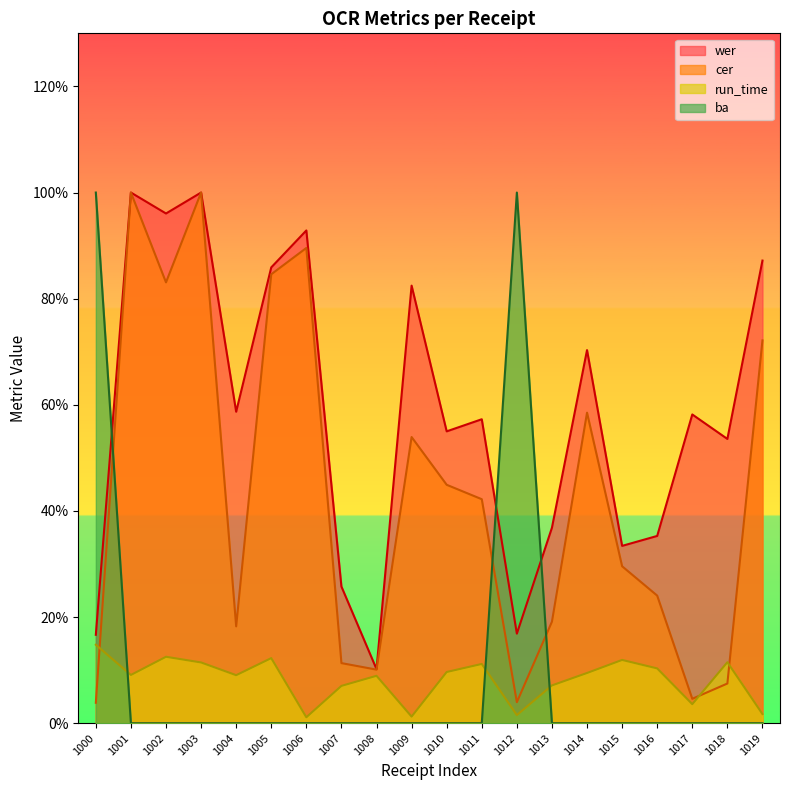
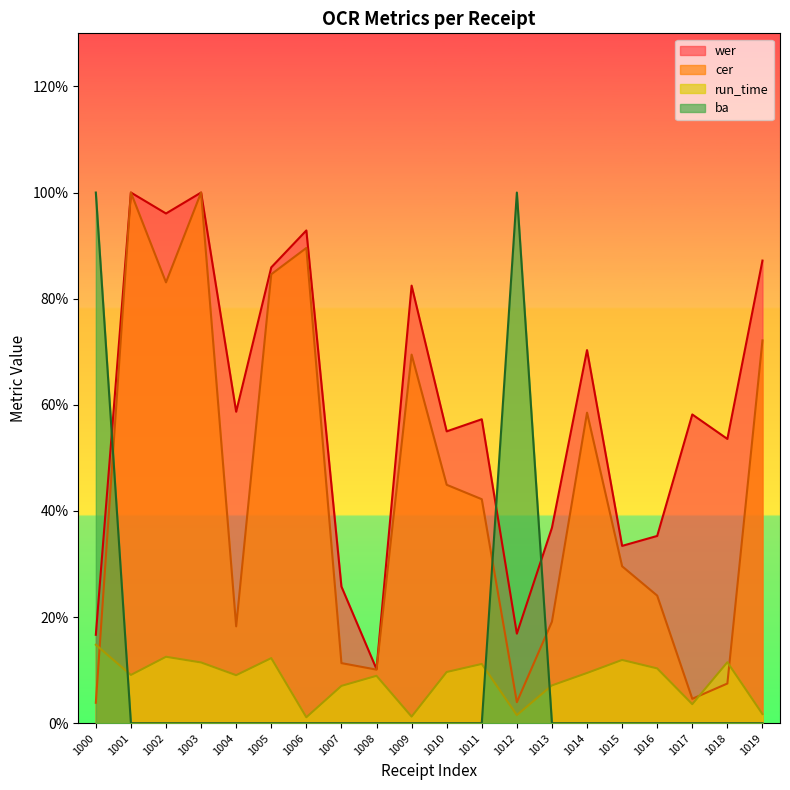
cer, 1009: 54% -> 69%
